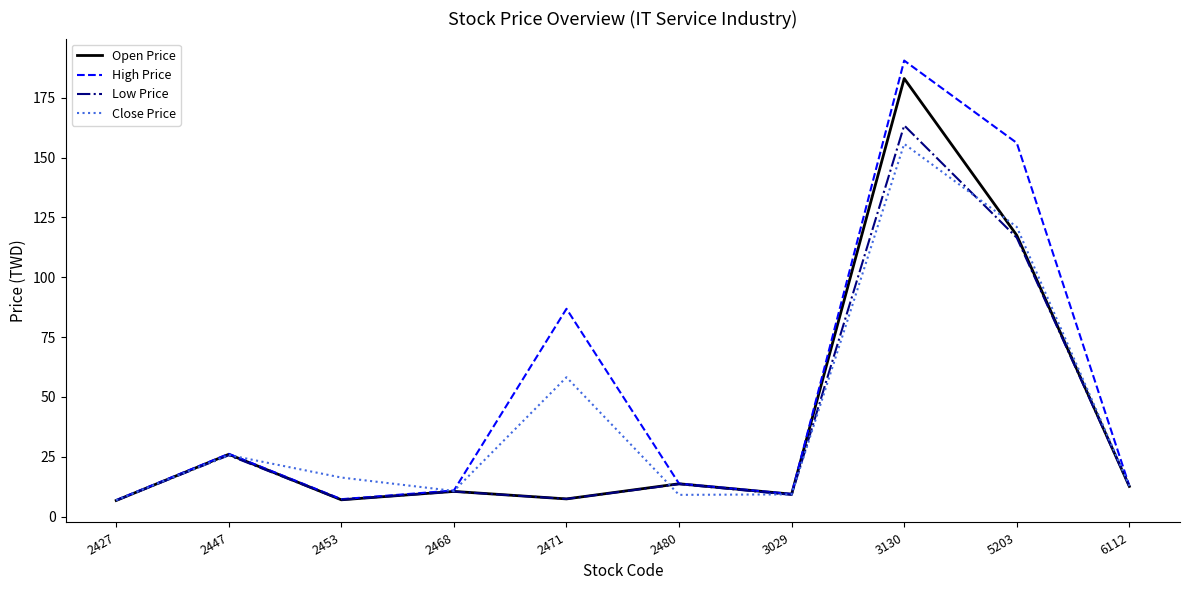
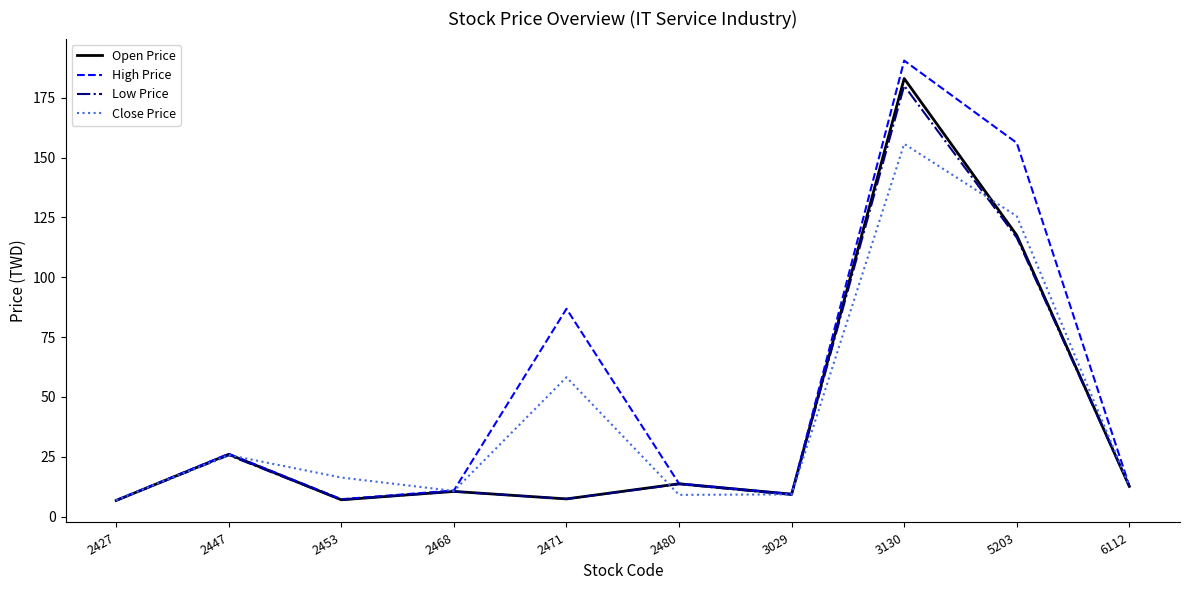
Low Price, 3130: 163 -> 180
Close Price, 5203: 121 -> 126
